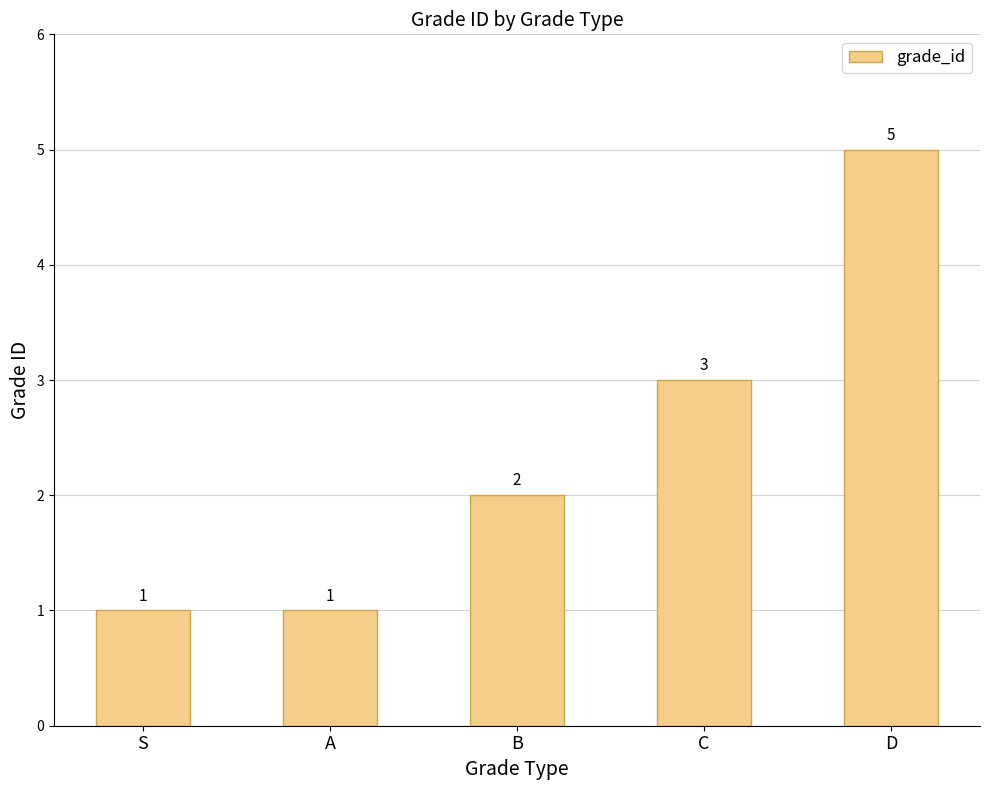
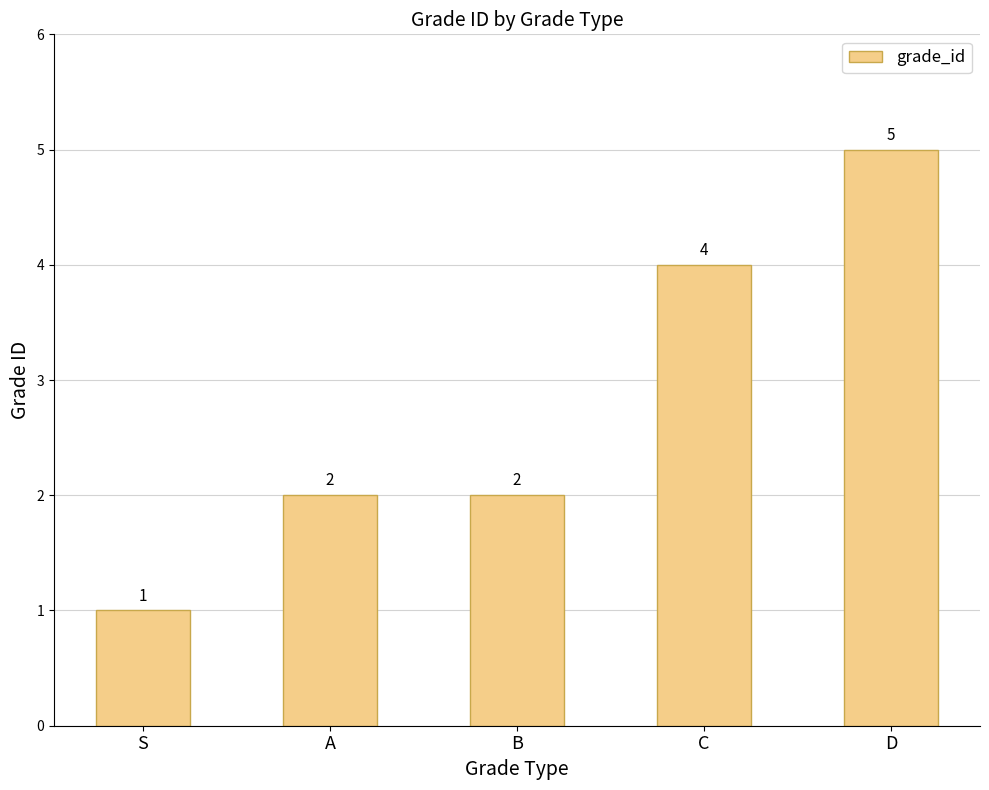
A: 1 -> 2
C: 3 -> 4
